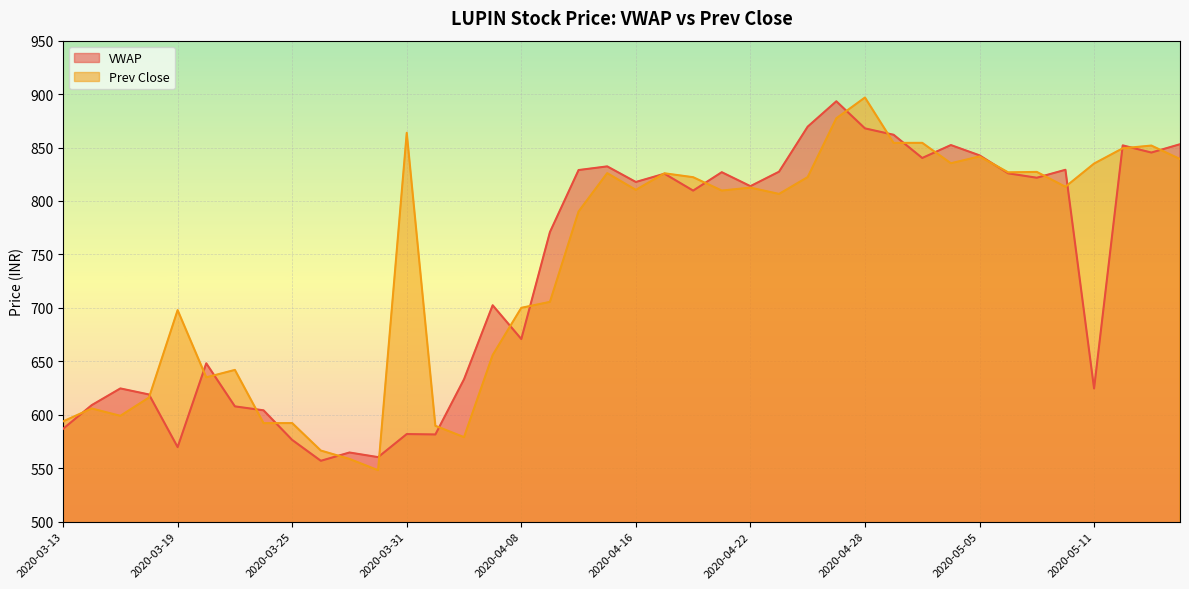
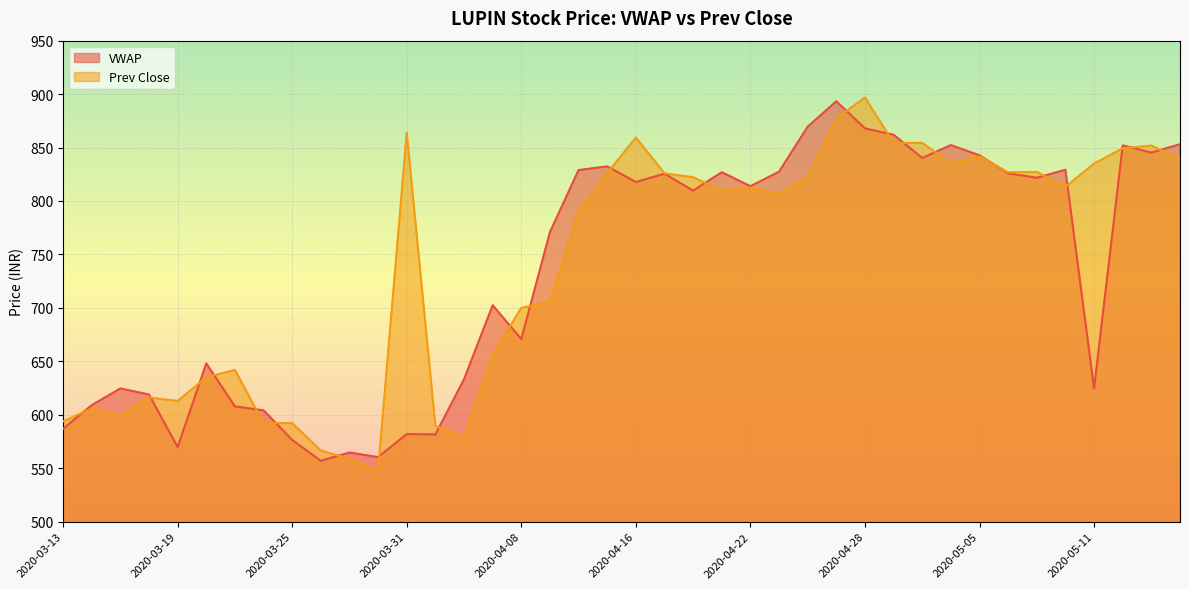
Prev Close, 2020-03-19: 698 -> 613
Prev Close, 2020-04-16: 810 -> 859
